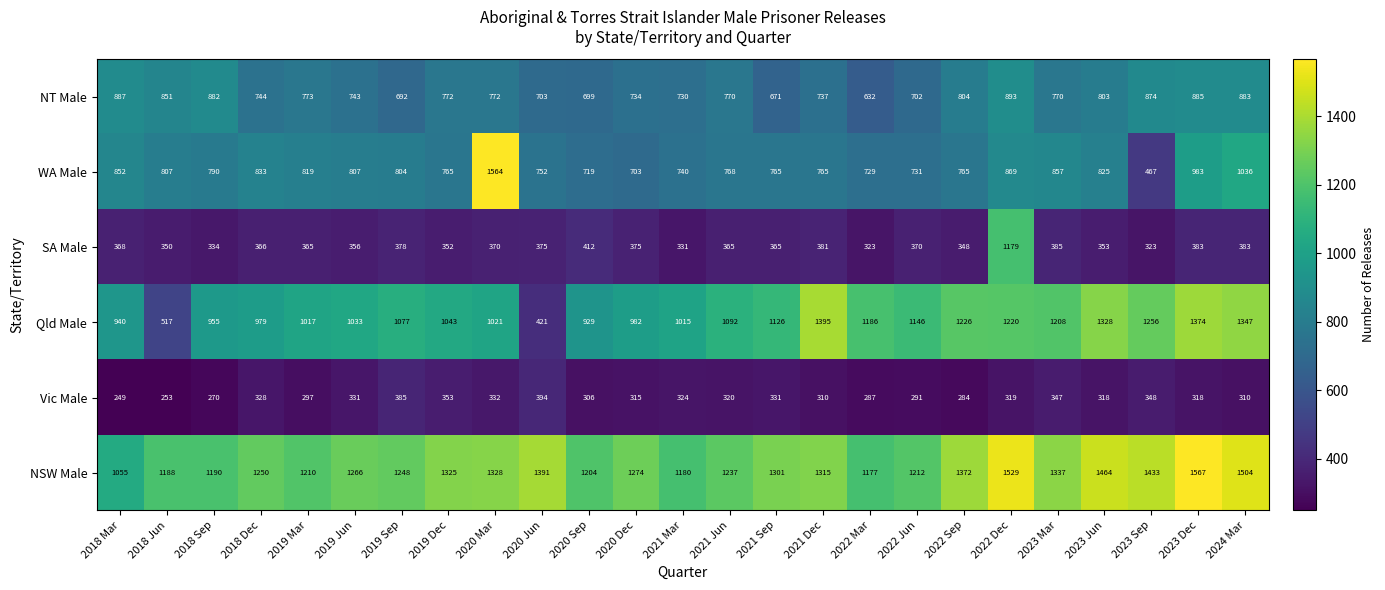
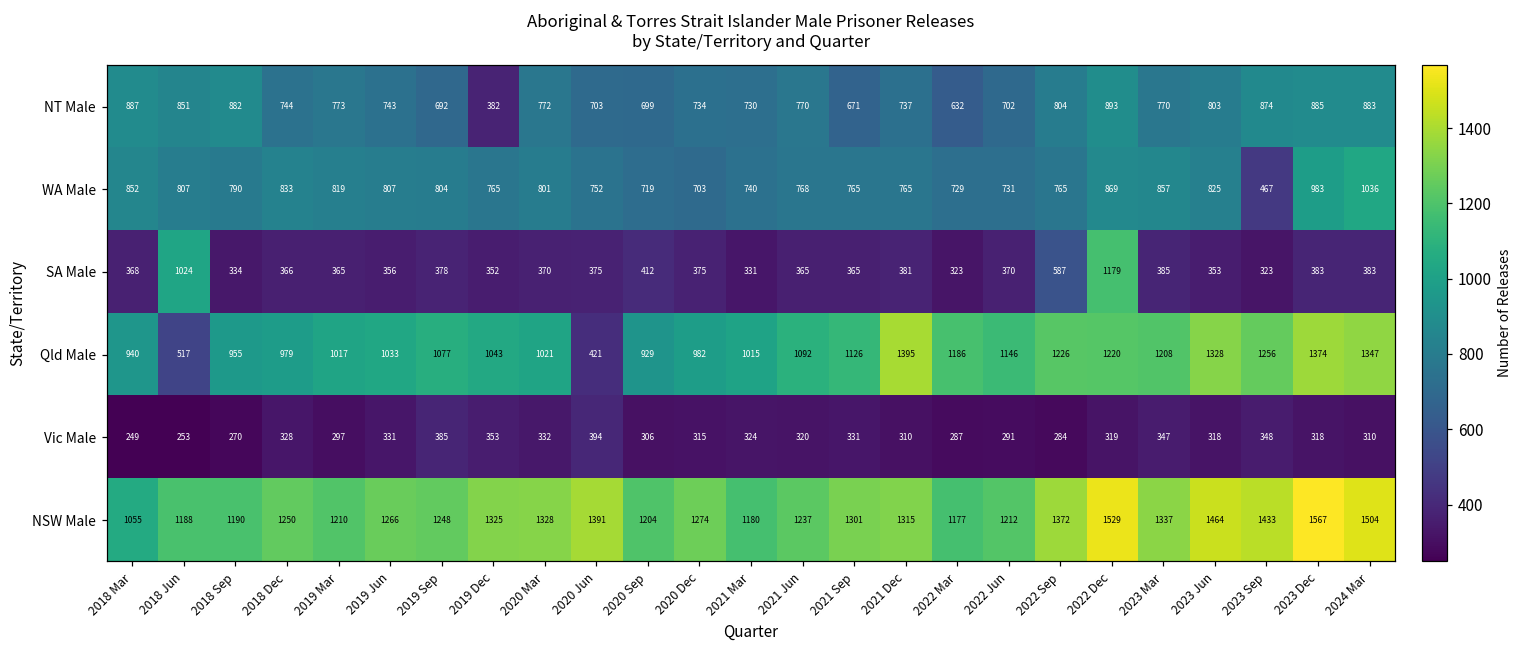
NT Male, 2019 Dec: 772 -> 382
WA Male, 2020 Mar: 1564 -> 801
SA Male, 2018 Jun: 350 -> 1024
SA Male, 2022 Sep: 348 -> 587
